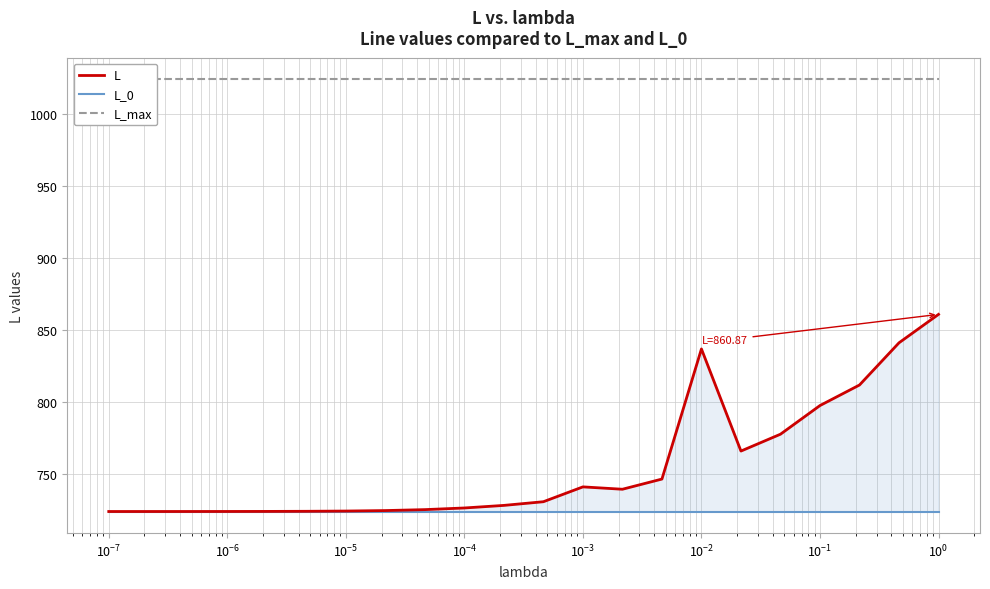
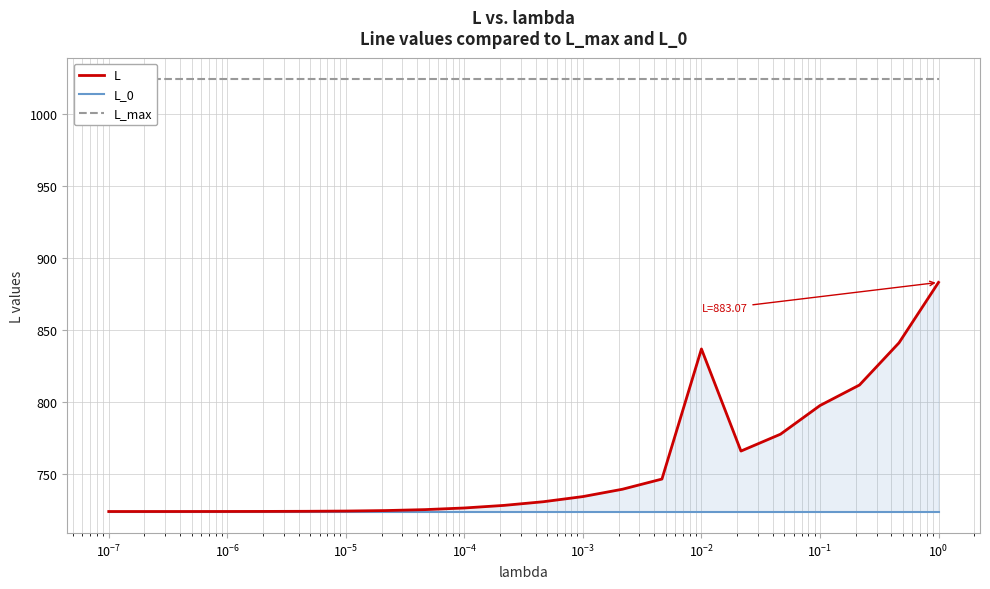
L, 10^-3: 741 -> 734
L, 10^0: 860.87 -> 883.07
